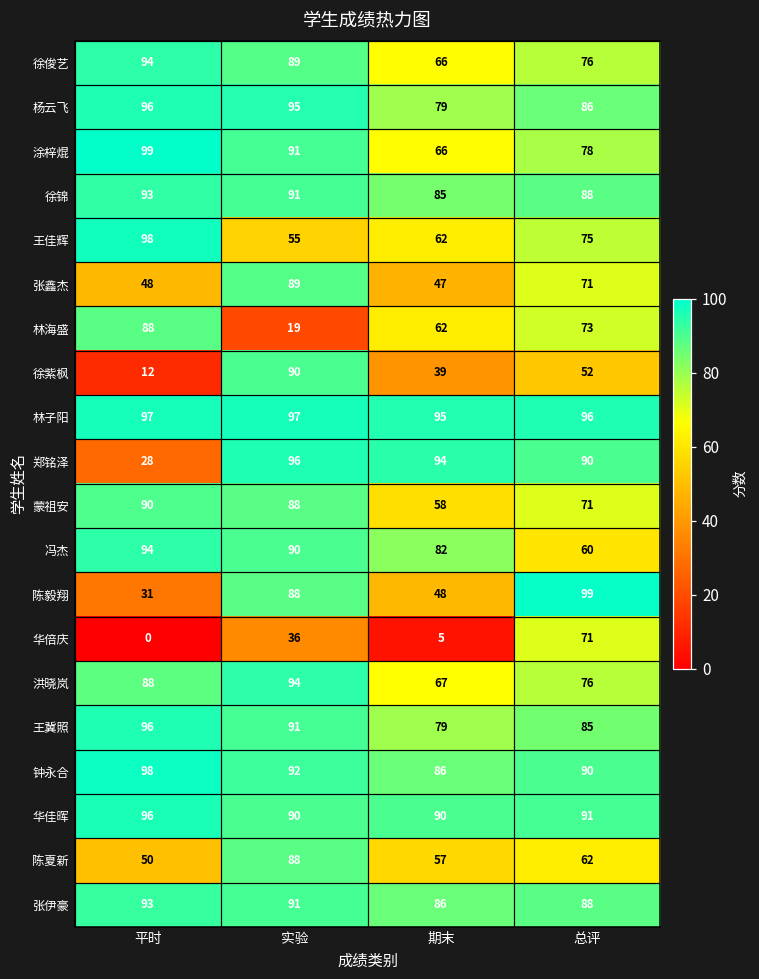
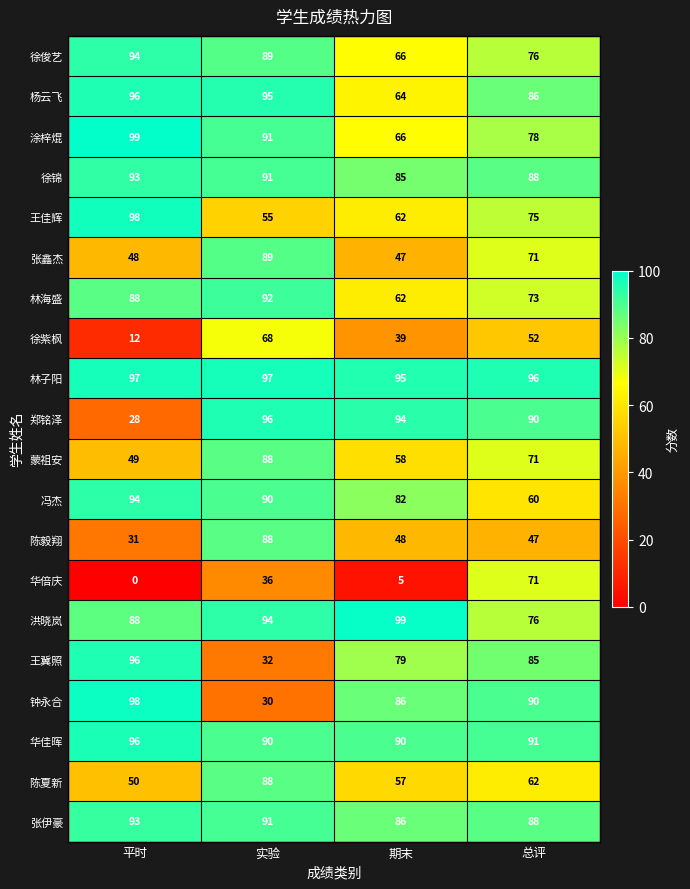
杨云飞, 期末: 79 -> 64
林海盛, 实验: 19 -> 92
徐紫枫, 实验: 90 -> 68
蒙祖安, 平时: 90 -> 49
陈毅翔, 总评: 99 -> 47
洪晓岚, 期末: 67 -> 99
王冀照, 实验: 91 -> 32
钟永合, 实验: 92 -> 30
